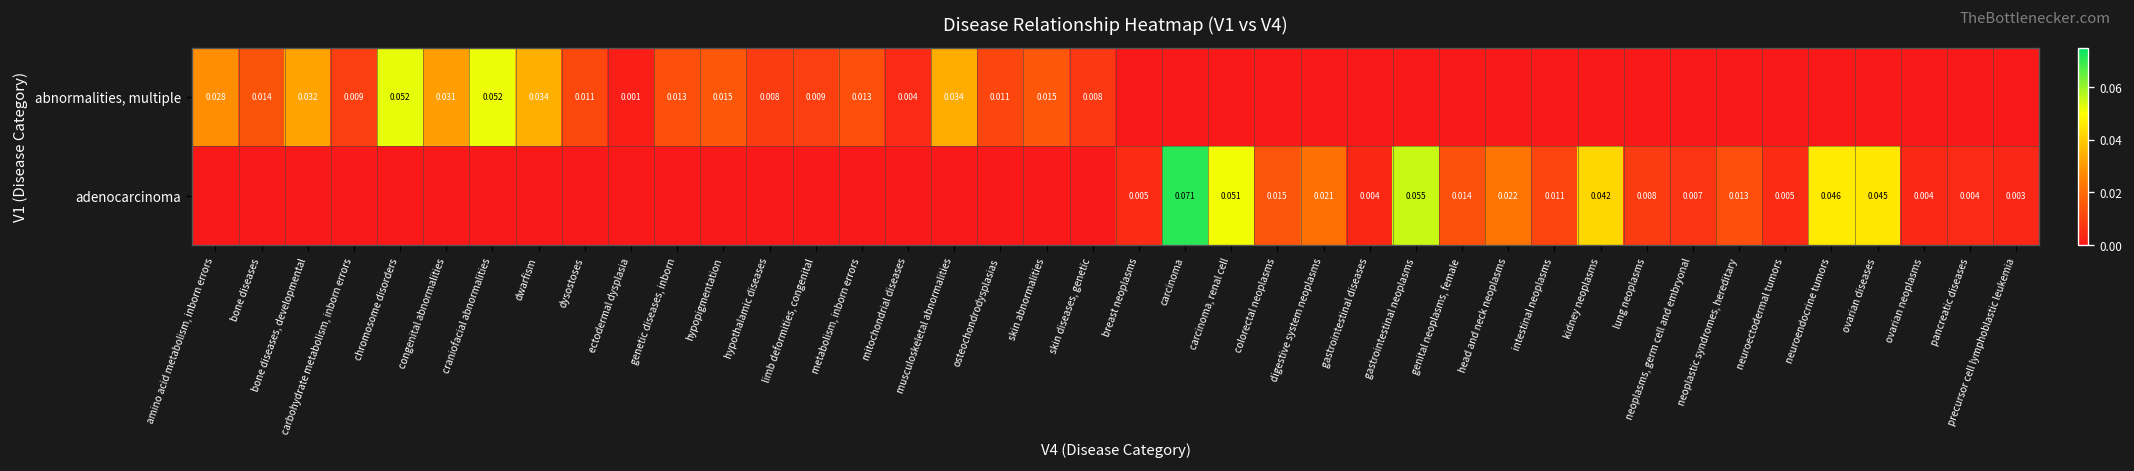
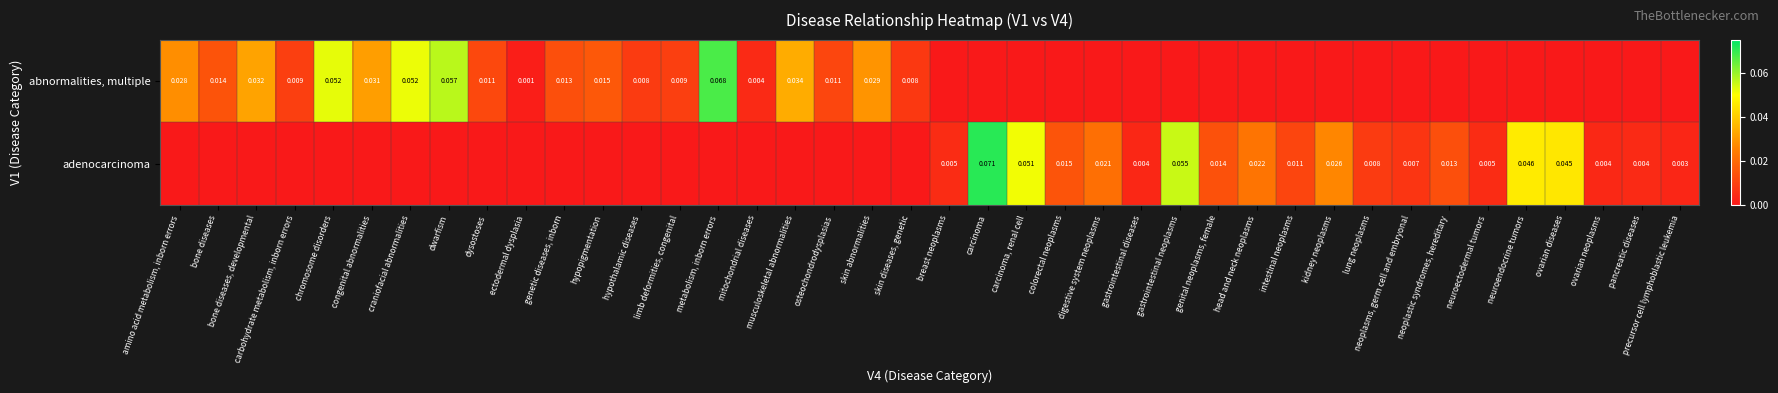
abnormalities, multiple, dwarfism: 0.034 -> 0.057
abnormalities, multiple, metabolism, inborn errors: 0.013 -> 0.068
abnormalities, multiple, skin abnormalities: 0.015 -> 0.029
adenocarcinoma, kidney neoplasms: 0.042 -> 0.026
